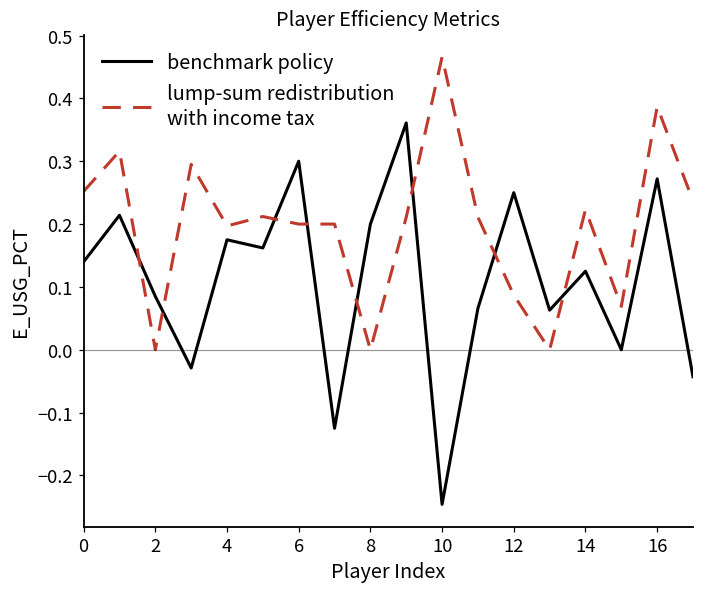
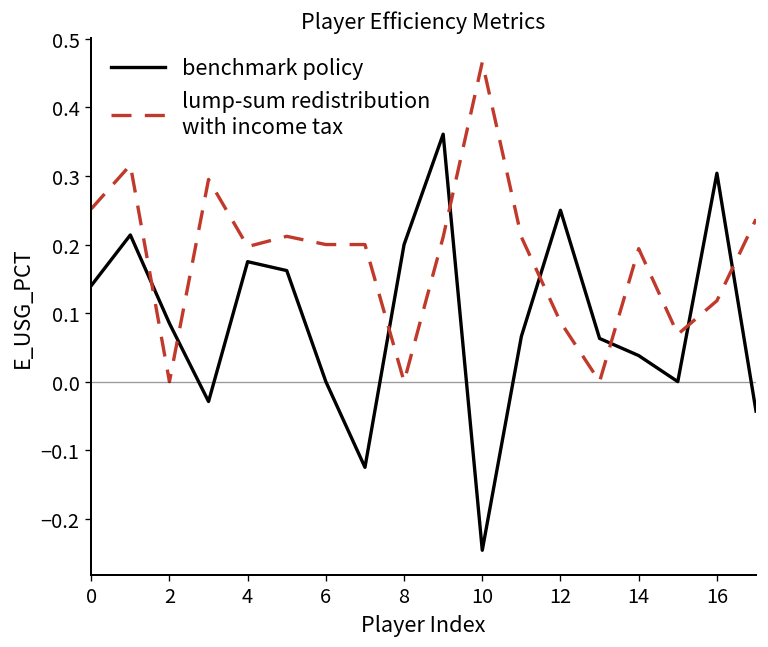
benchmark policy, 6: 0.3 -> 0.0
benchmark policy, 14: 0.13 -> 0.04
lump-sum redistribution with income tax, 14: 0.22 -> 0.19
benchmark policy, 16: 0.27 -> 0.30
lump-sum redistribution with income tax, 16: 0.39 -> 0.12
